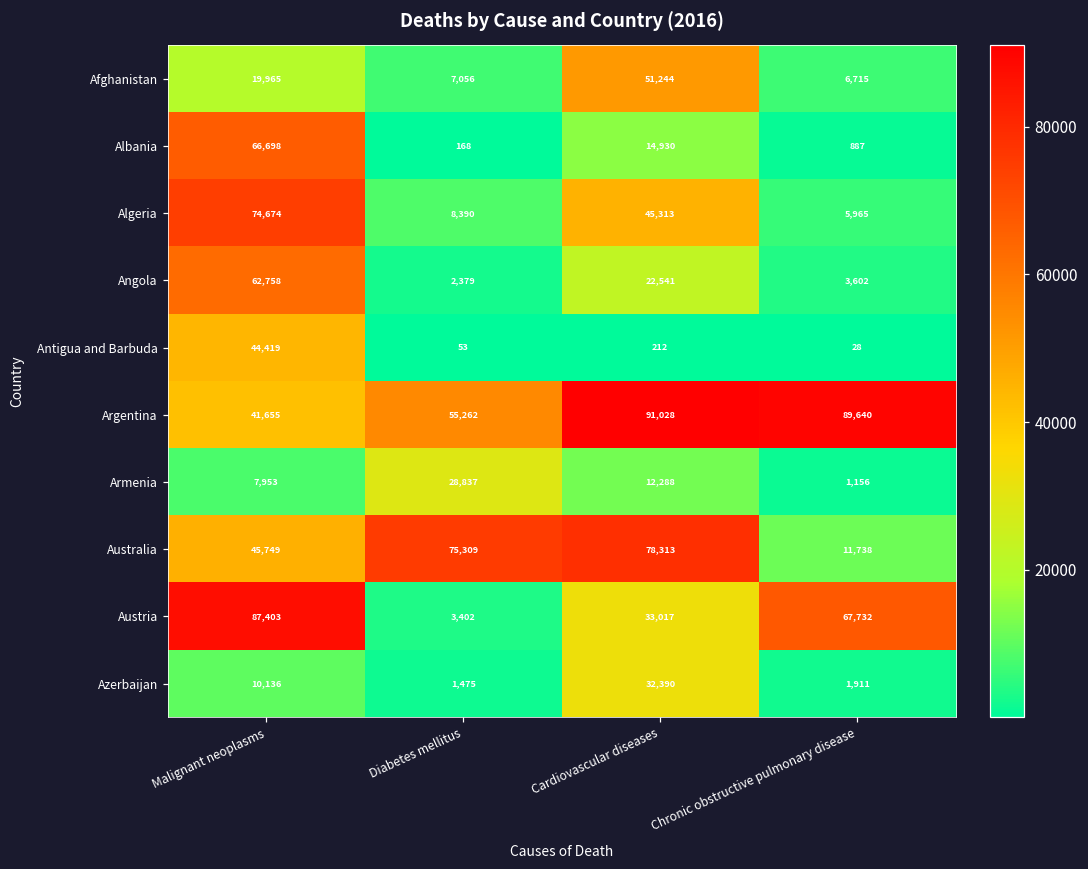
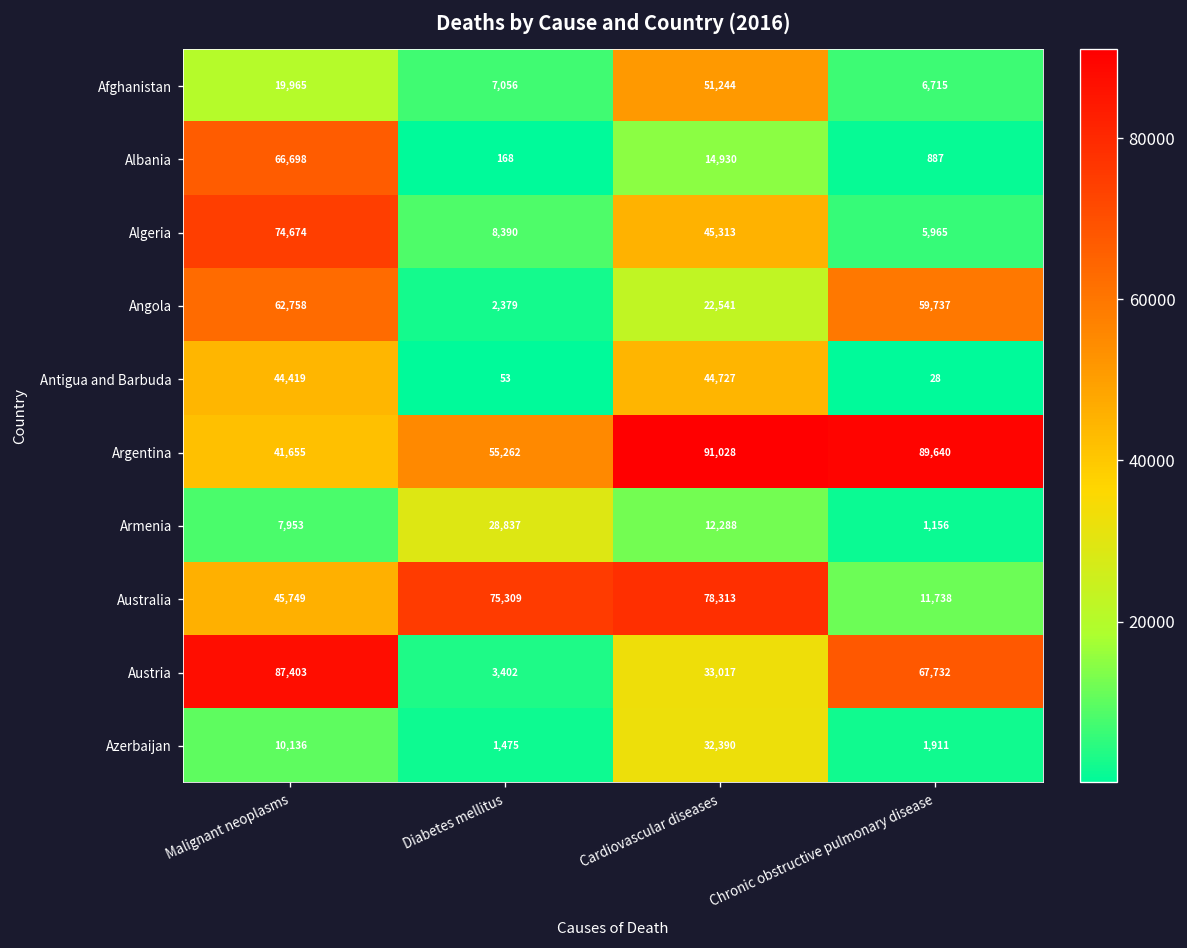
Angola, Chronic obstructive pulmonary disease: 3,602 -> 59,737
Antigua and Barbuda, Cardiovascular diseases: 212 -> 44,727
